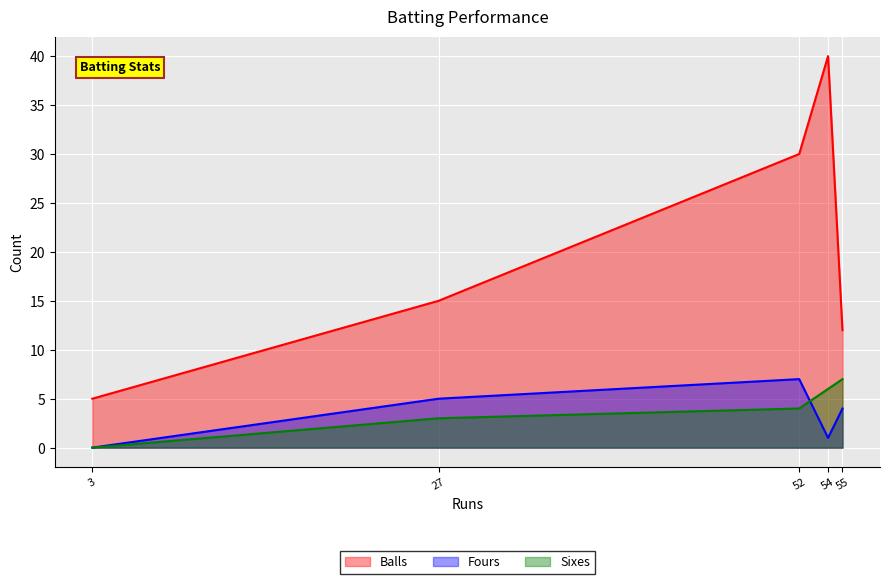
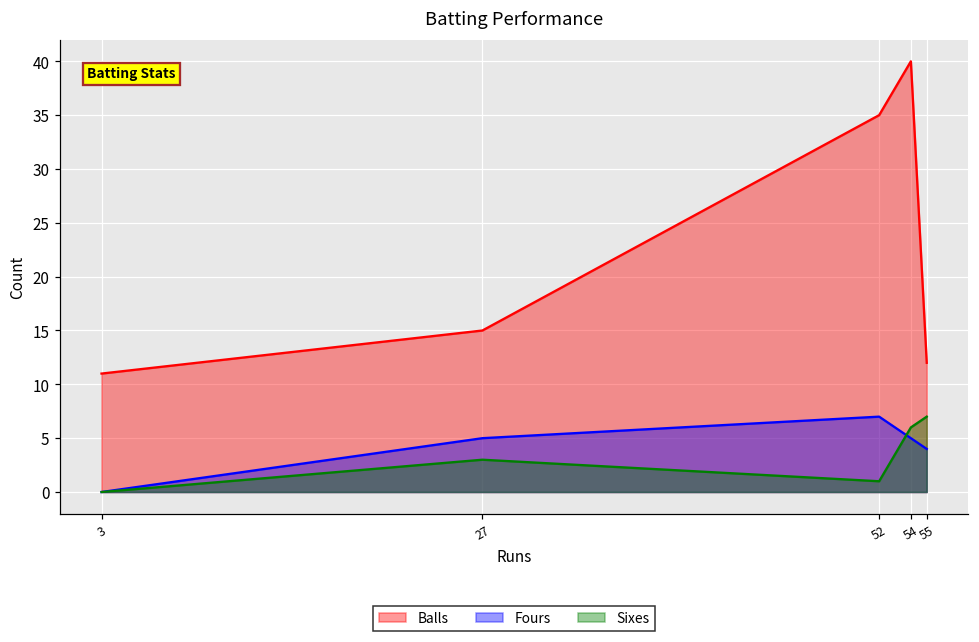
Balls, 3: 5 -> 11
Balls, 52: 30 -> 35
Sixes, 52: 4 -> 1
Fours, 54: 1 -> 5
